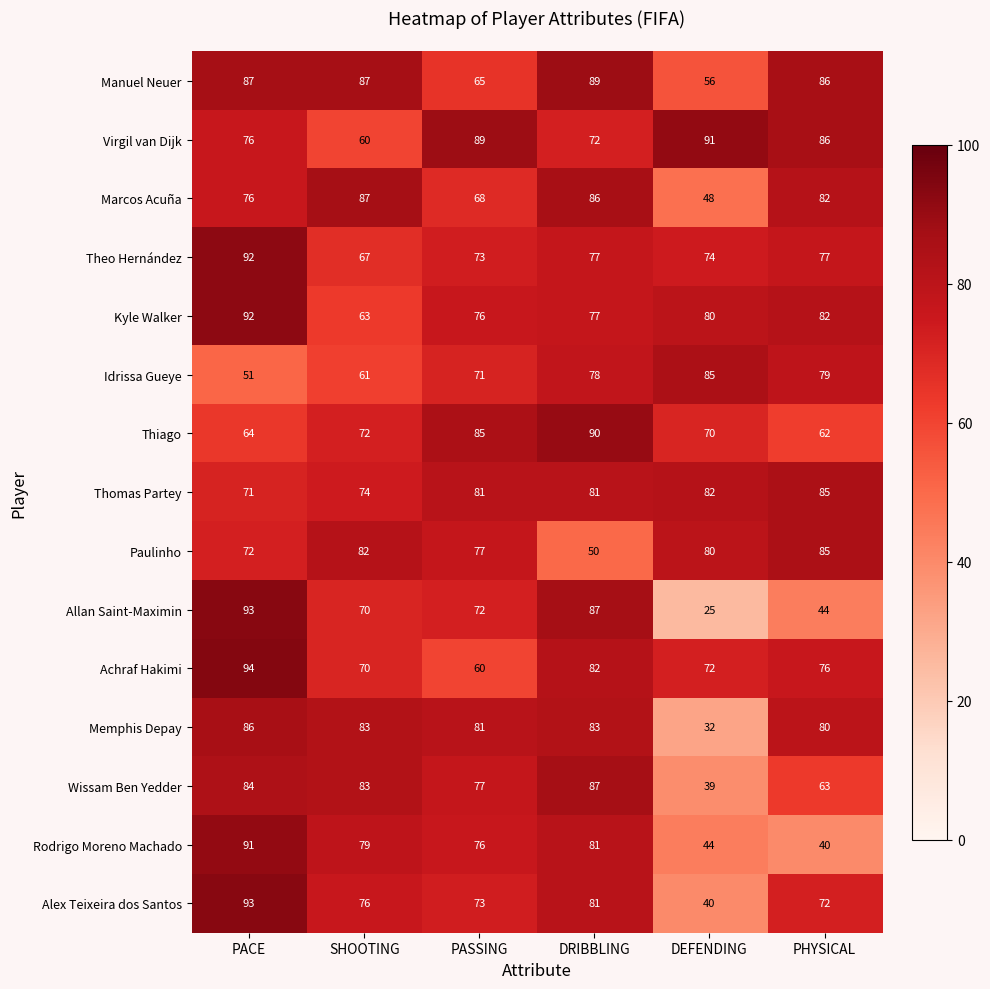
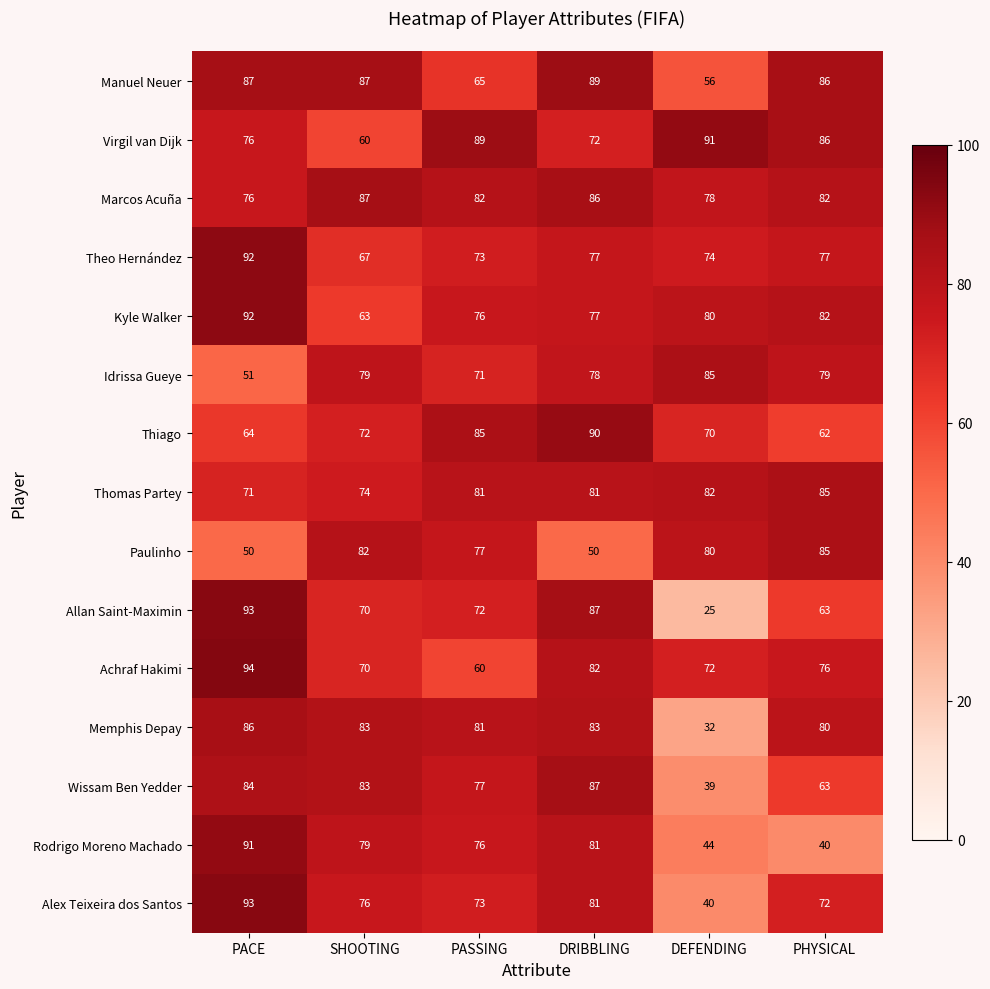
Marcos Acuña, PASSING: 68 -> 82
Marcos Acuña, DEFENDING: 48 -> 78
Idrissa Gueye, SHOOTING: 61 -> 79
Paulinho, PACE: 72 -> 50
Allan Saint-Maximin, PHYSICAL: 44 -> 63
